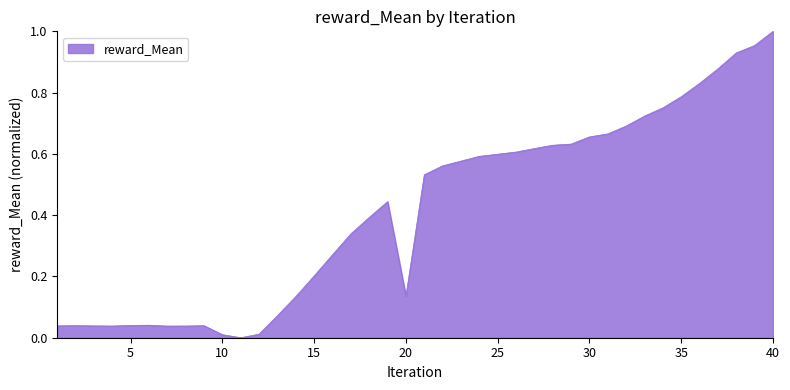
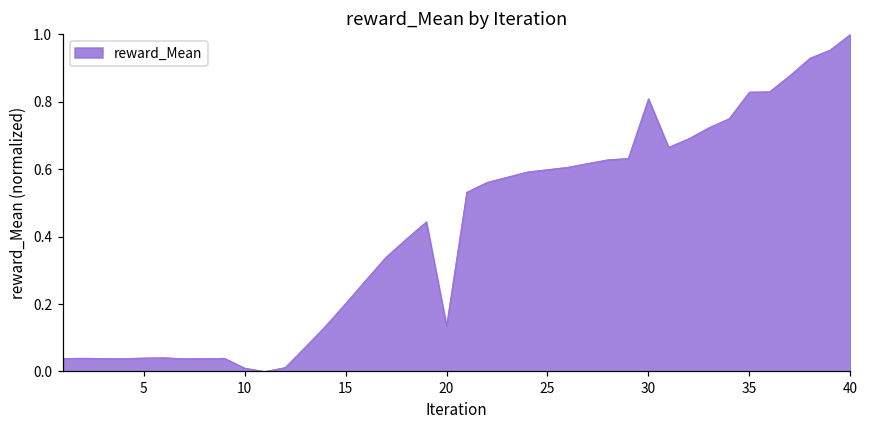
30: 0.66 -> 0.81
35: 0.79 -> 0.83
